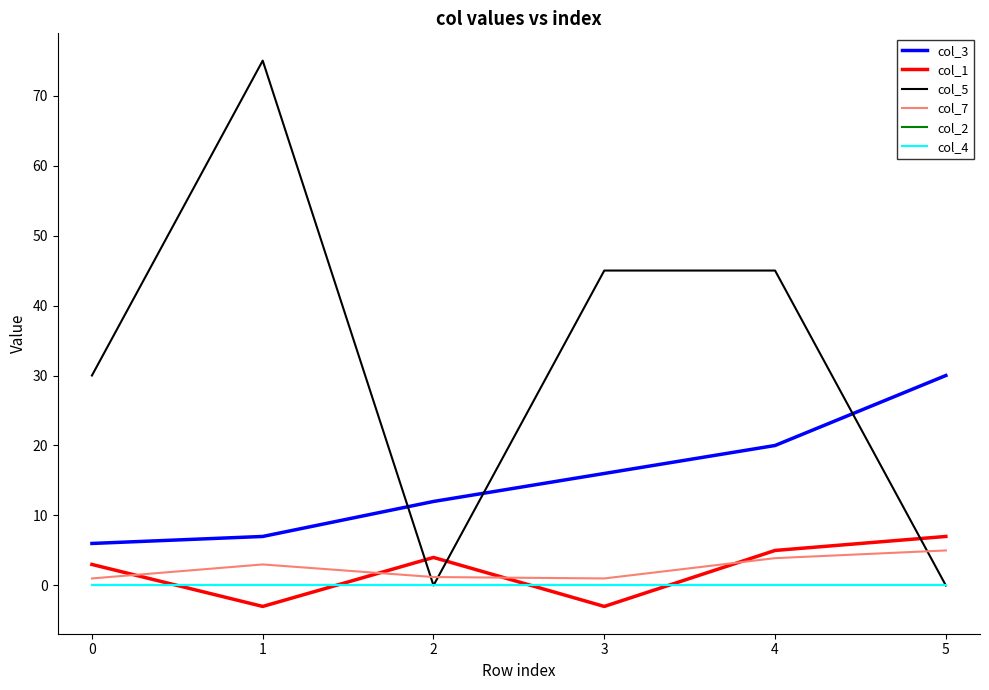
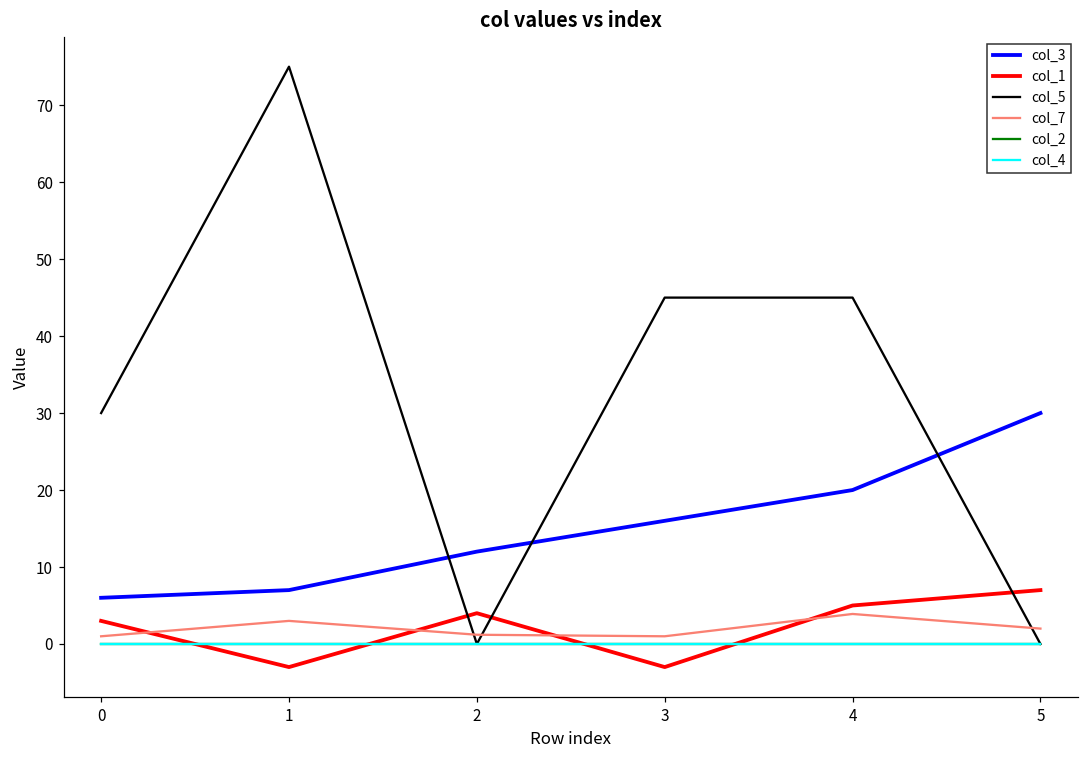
col_7, 5: 5 -> 2
